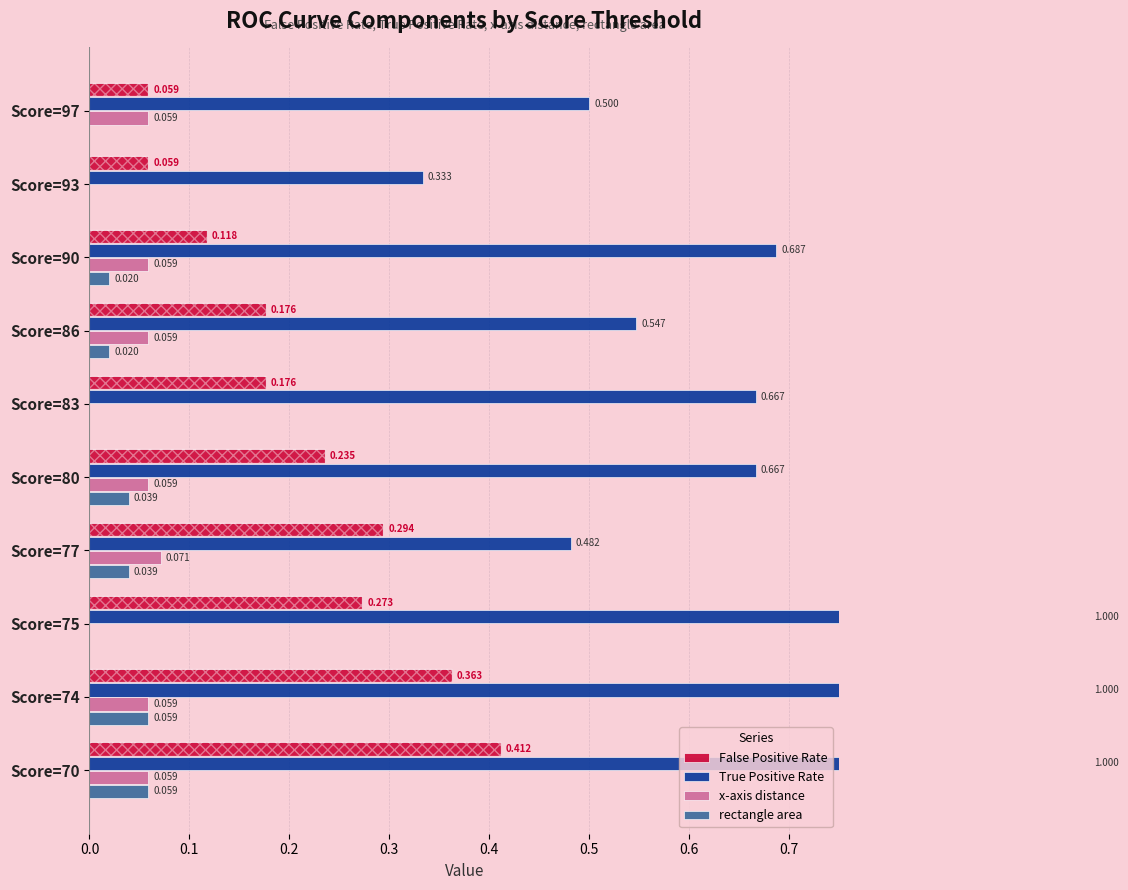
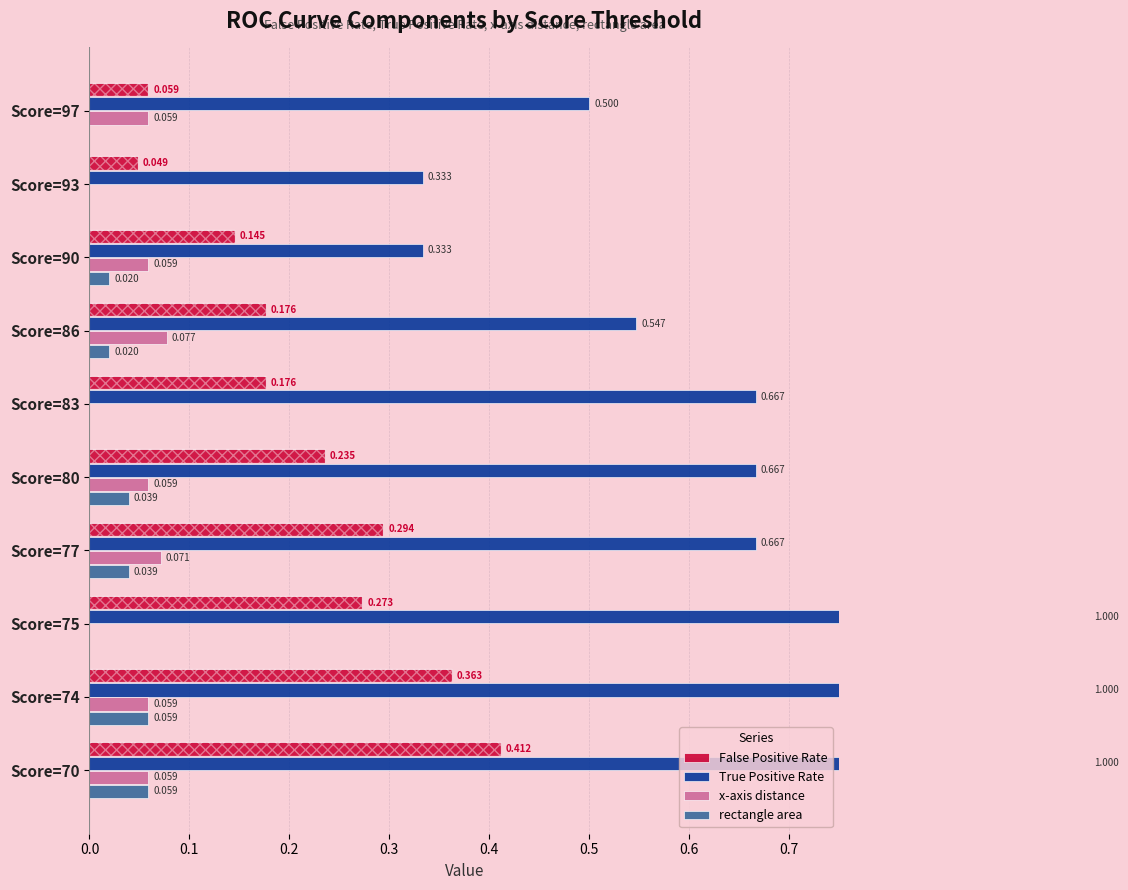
False Positive Rate, Score=93: 0.059 -> 0.049
False Positive Rate, Score=90: 0.118 -> 0.145
True Positive Rate, Score=90: 0.687 -> 0.333
x-axis distance, Score=86: 0.059 -> 0.077
True Positive Rate, Score=77: 0.482 -> 0.667
